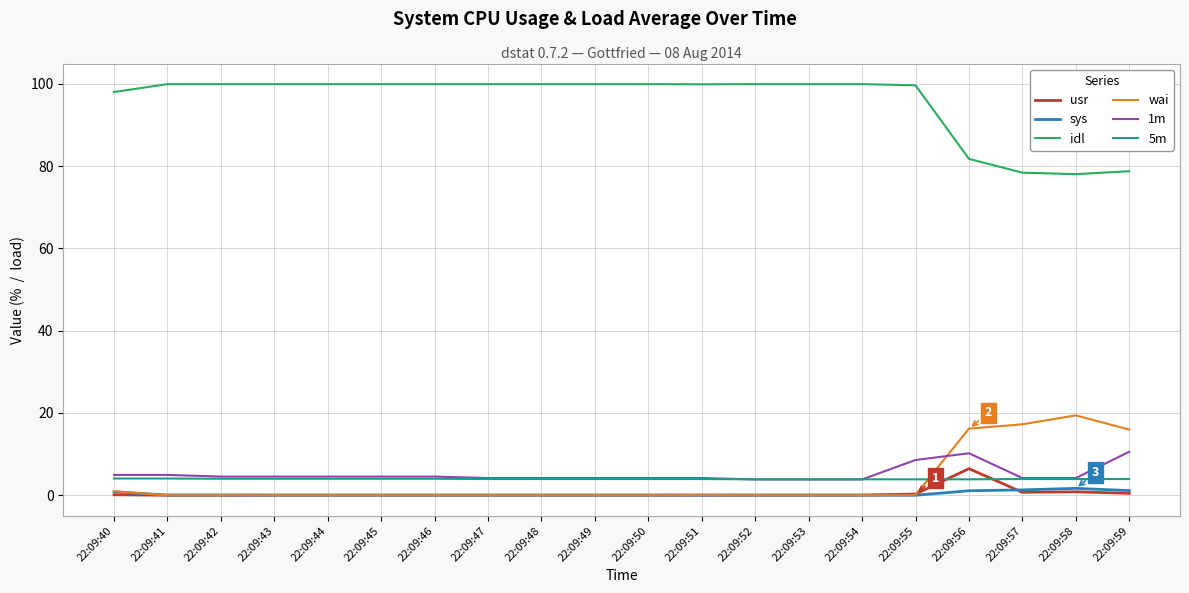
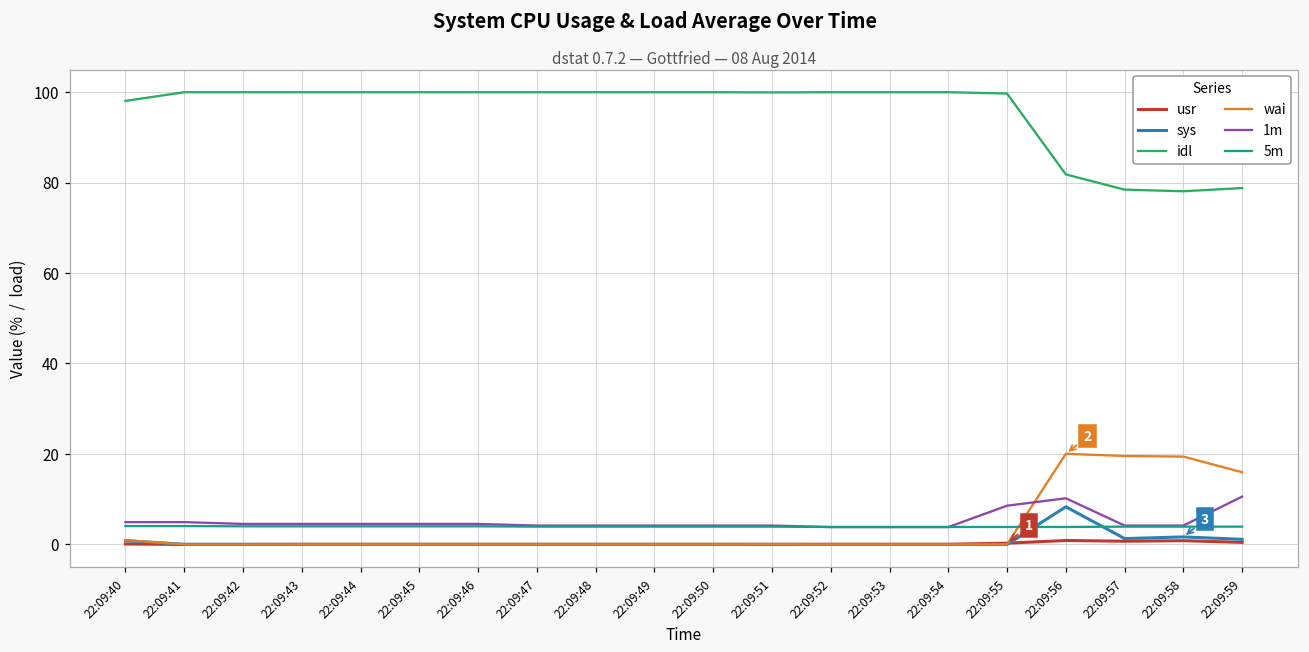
usr, 22:09:56: 6 -> 1
sys, 22:09:56: 1 -> 8
wai, 22:09:56: 16 -> 20
wai, 22:09:57: 17 -> 20
